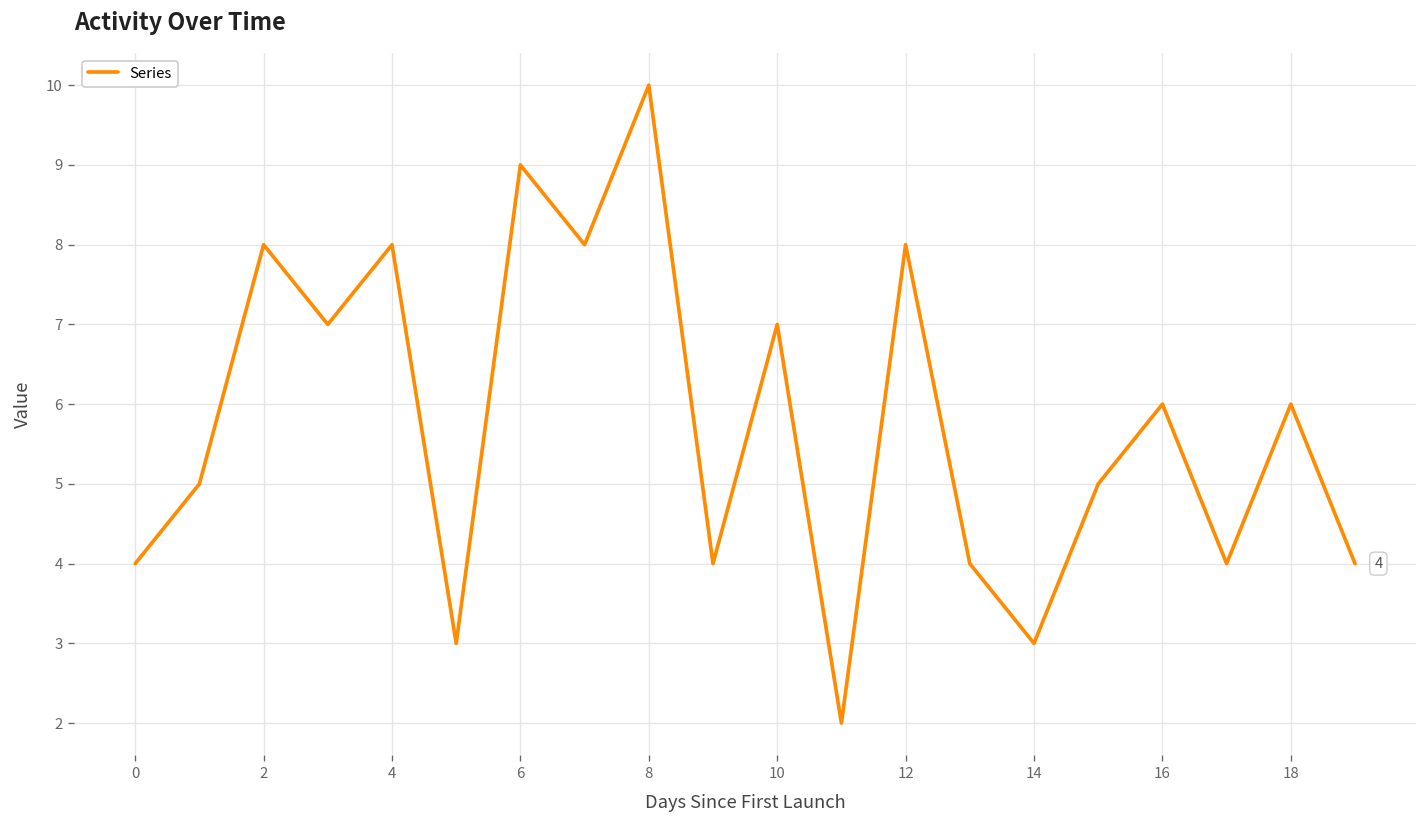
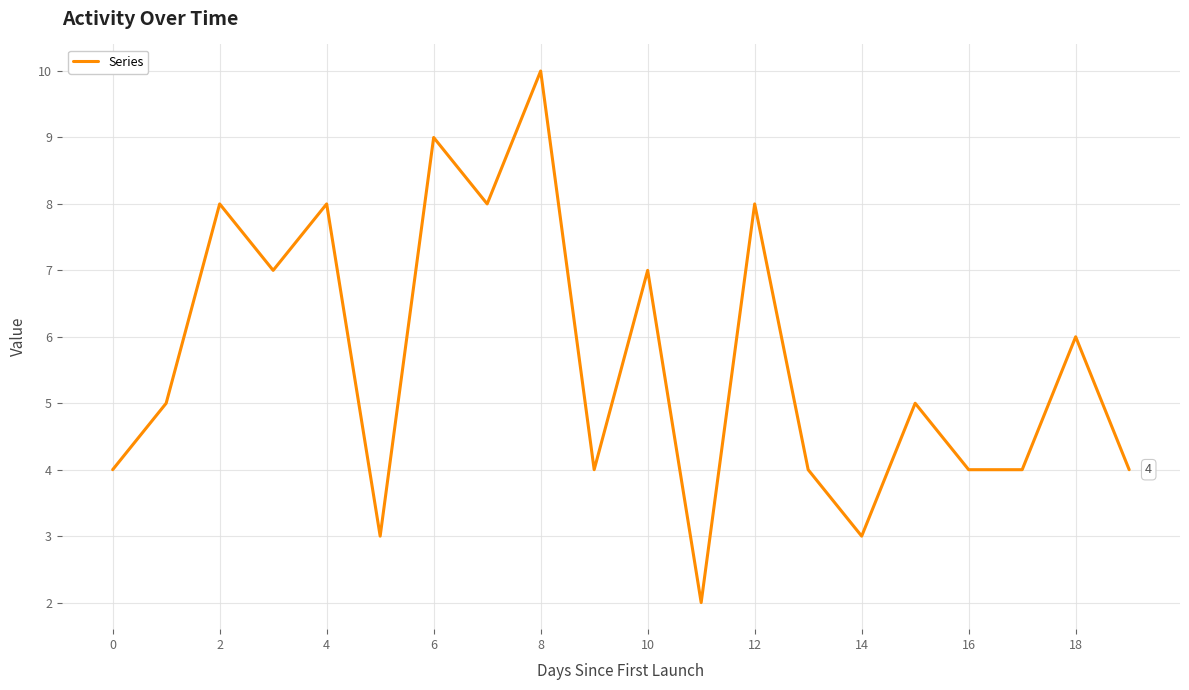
16: 6 -> 4
